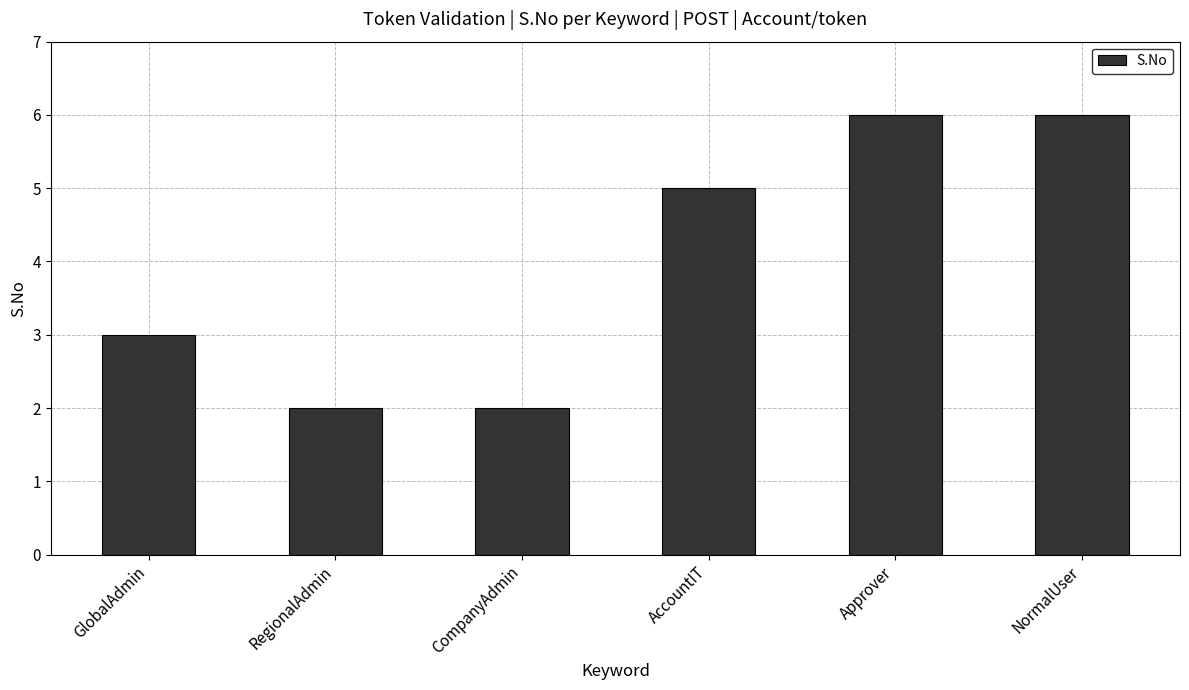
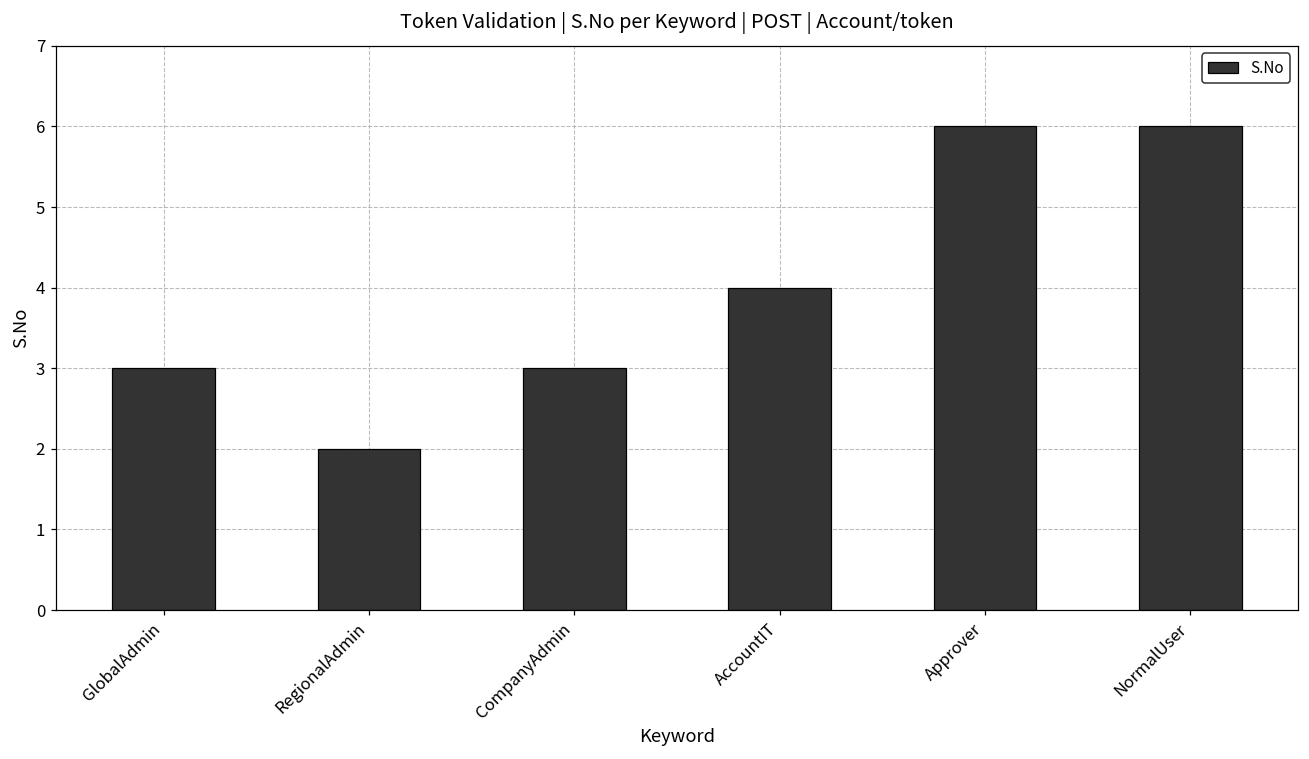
CompanyAdmin: 2 -> 3
AccountIT: 5 -> 4
